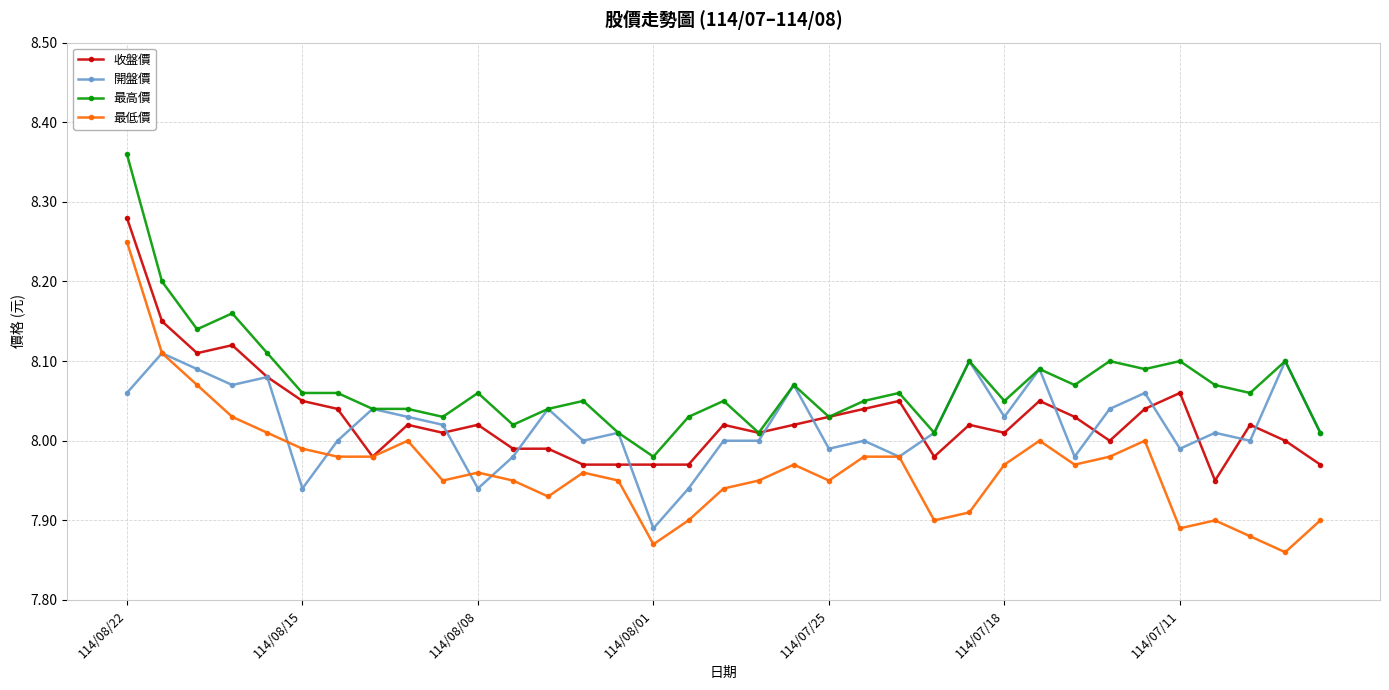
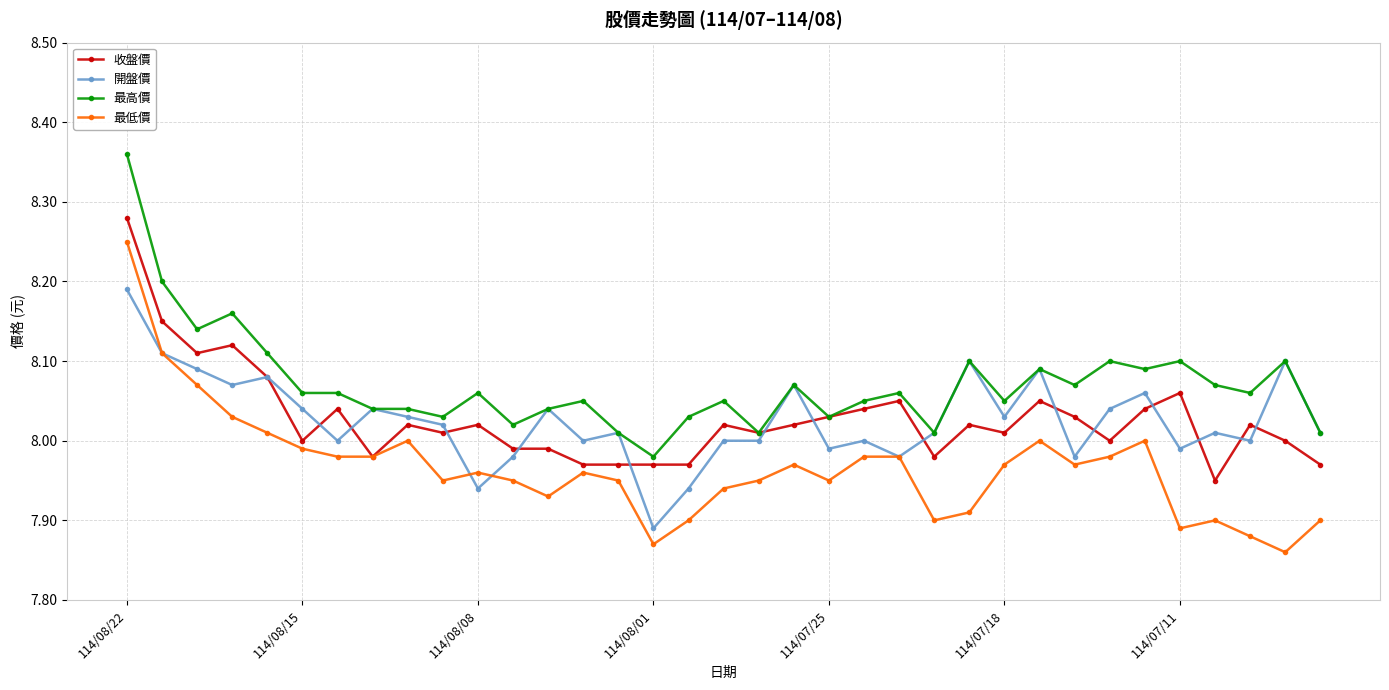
開盤價, 114/08/22: 8.06 -> 8.19
收盤價, 114/08/15: 8.05 -> 8.00
開盤價, 114/08/15: 7.94 -> 8.04
